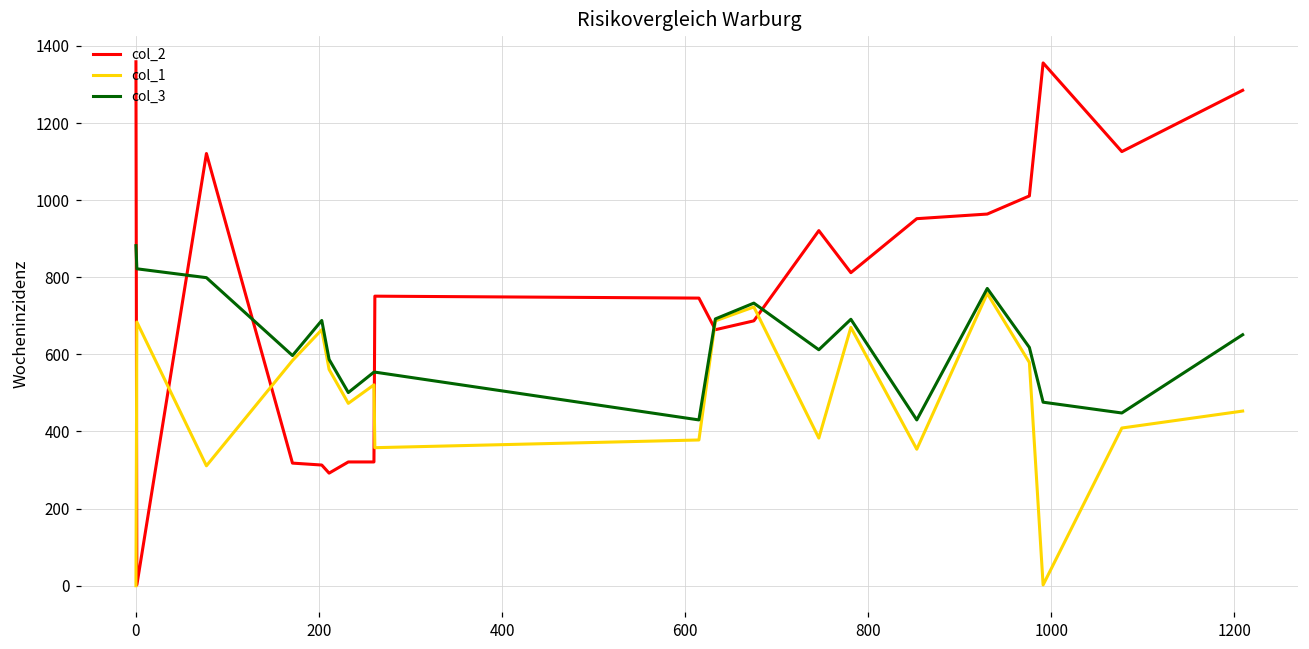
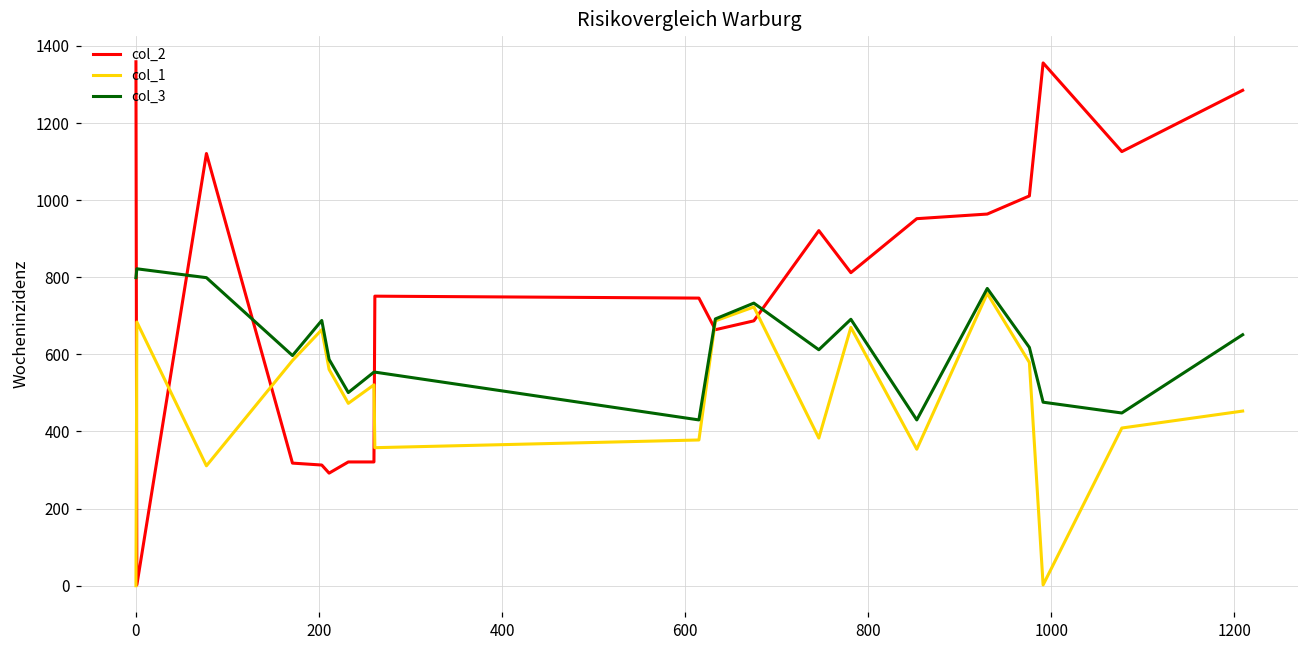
col_3, 0: 880 -> 800
